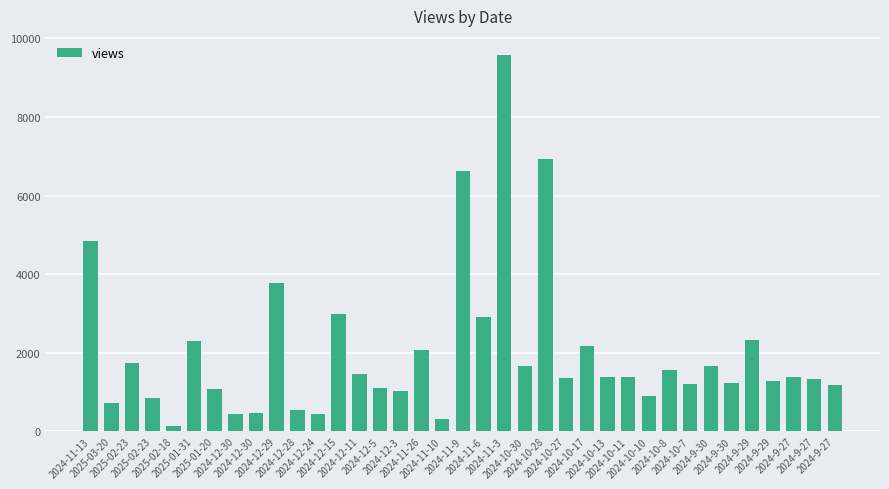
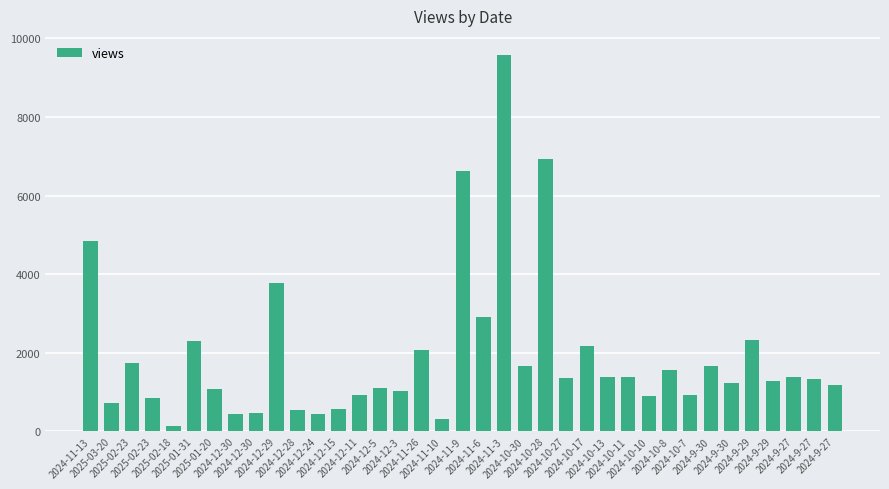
2024-12-15: 3000 -> 600
2024-12-11: 1500 -> 900
2024-10-7: 1200 -> 900
